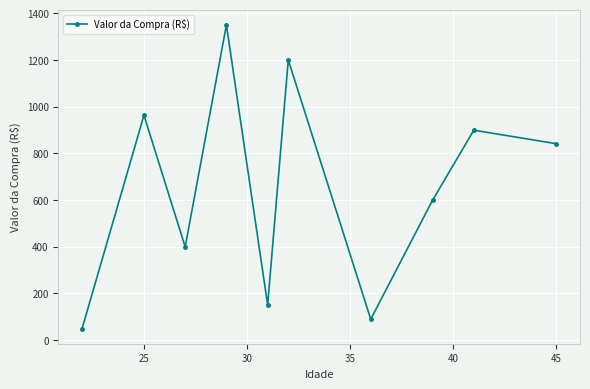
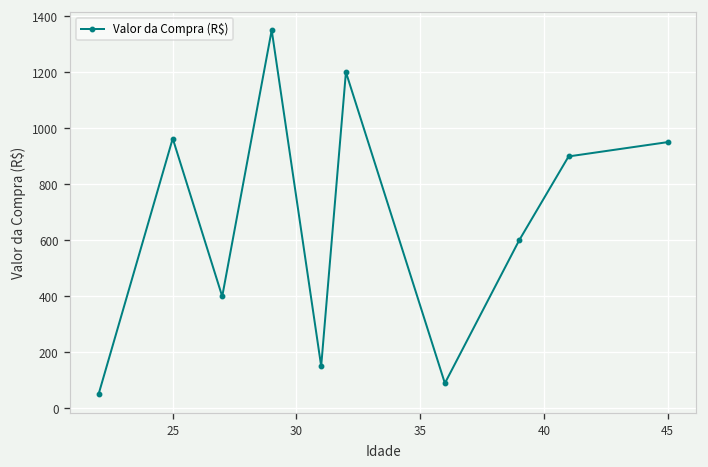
45: 840 -> 950
